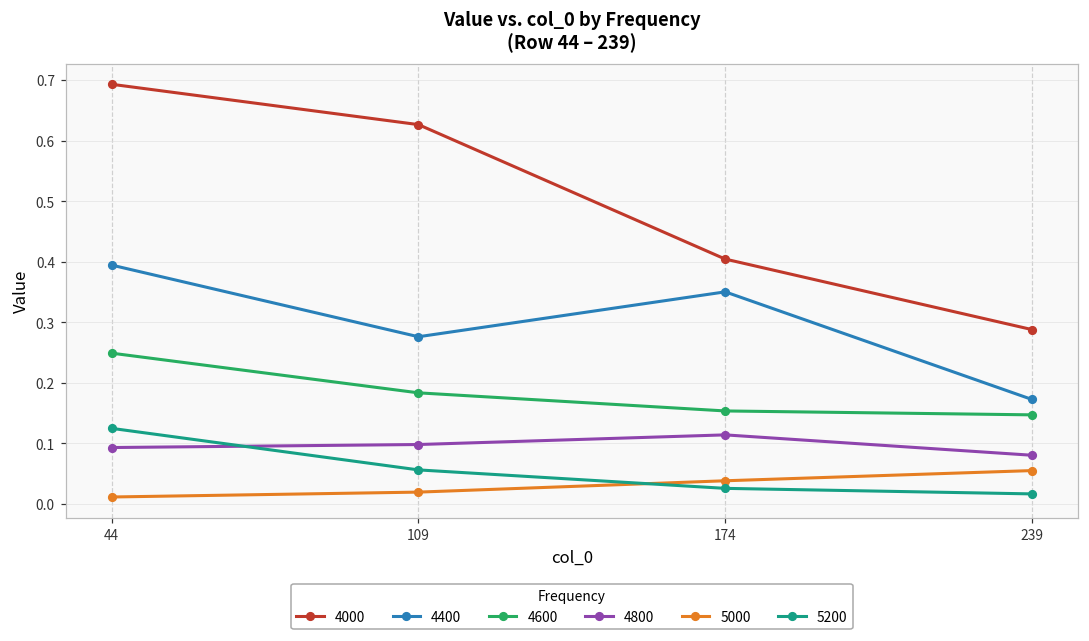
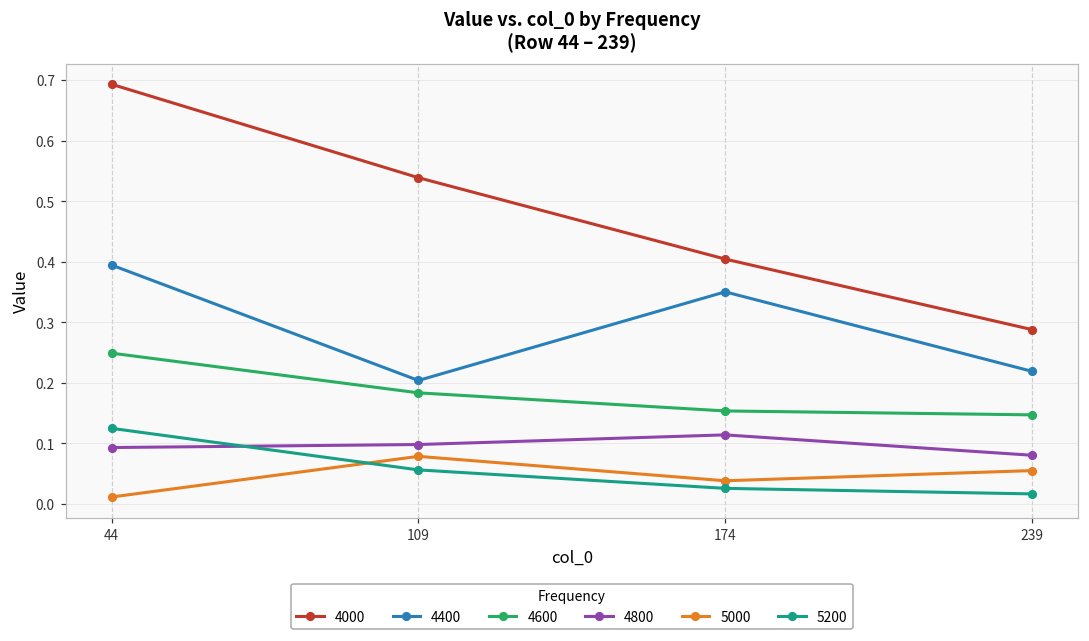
4000, 109: 0.63 -> 0.54
4400, 109: 0.28 -> 0.20
5000, 109: 0.02 -> 0.08
4400, 239: 0.17 -> 0.22
